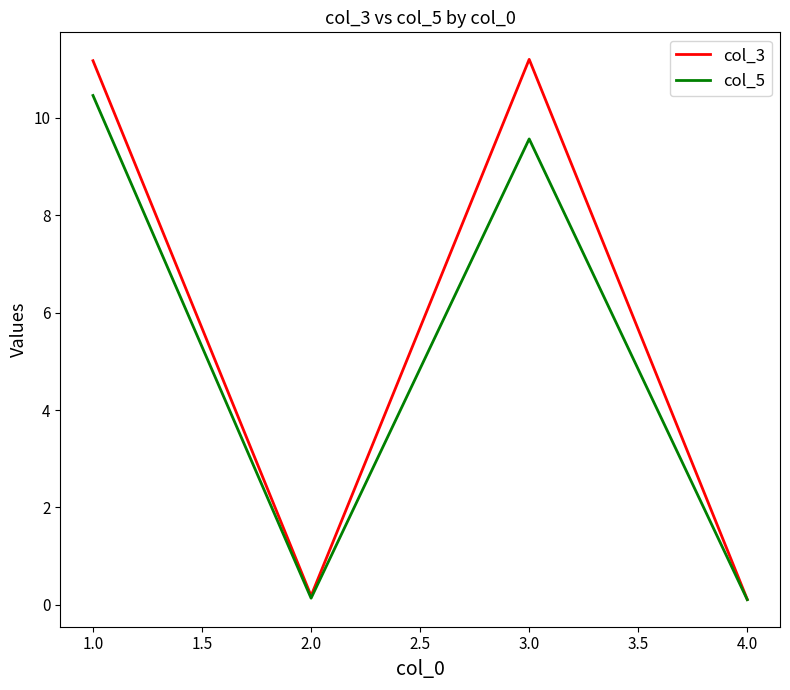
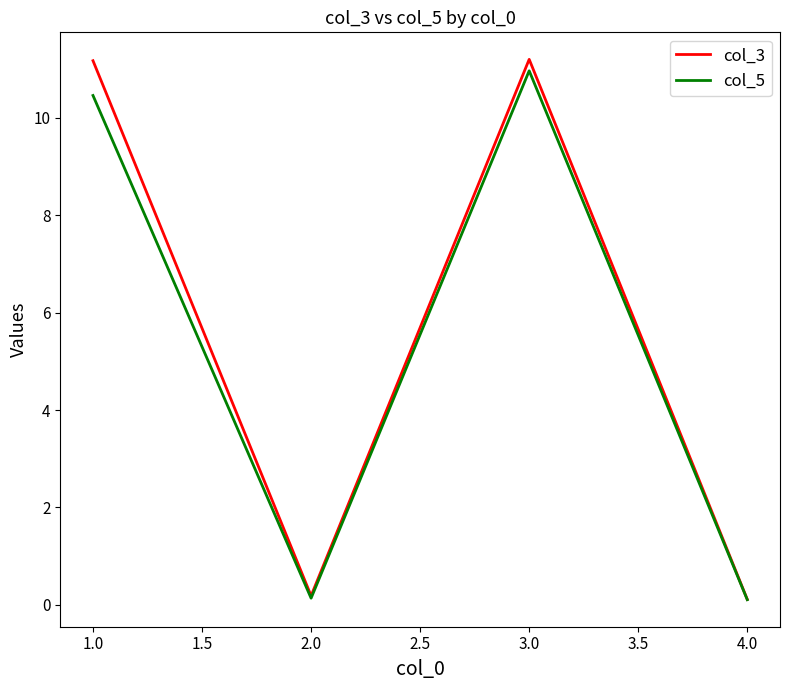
col_5, 3.0: 9.6 -> 11.0
